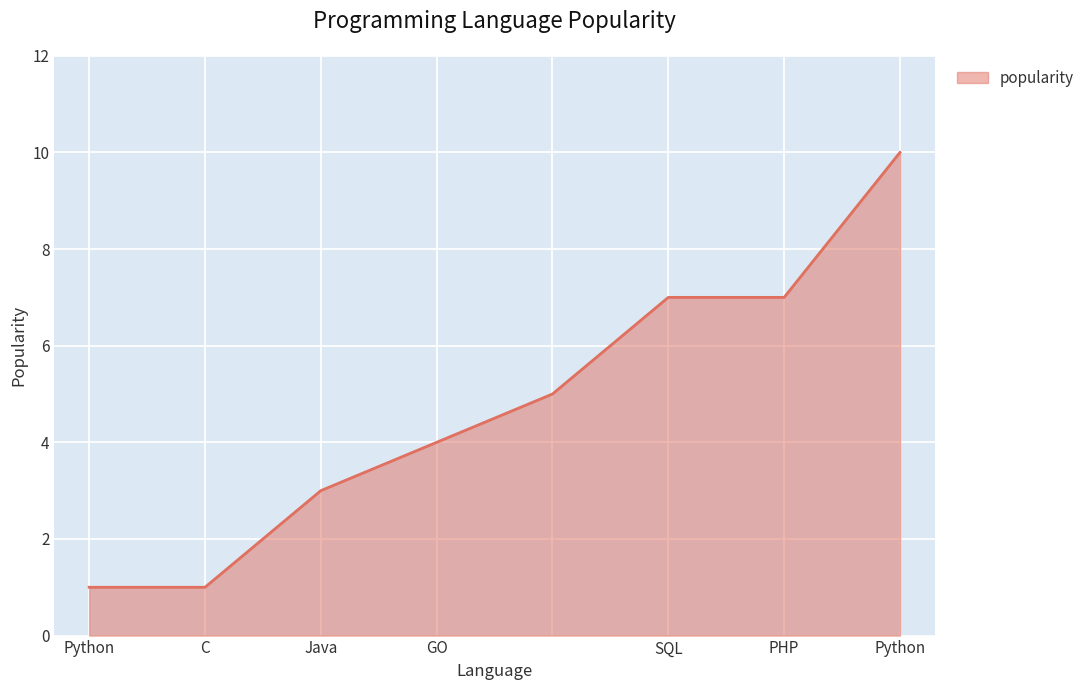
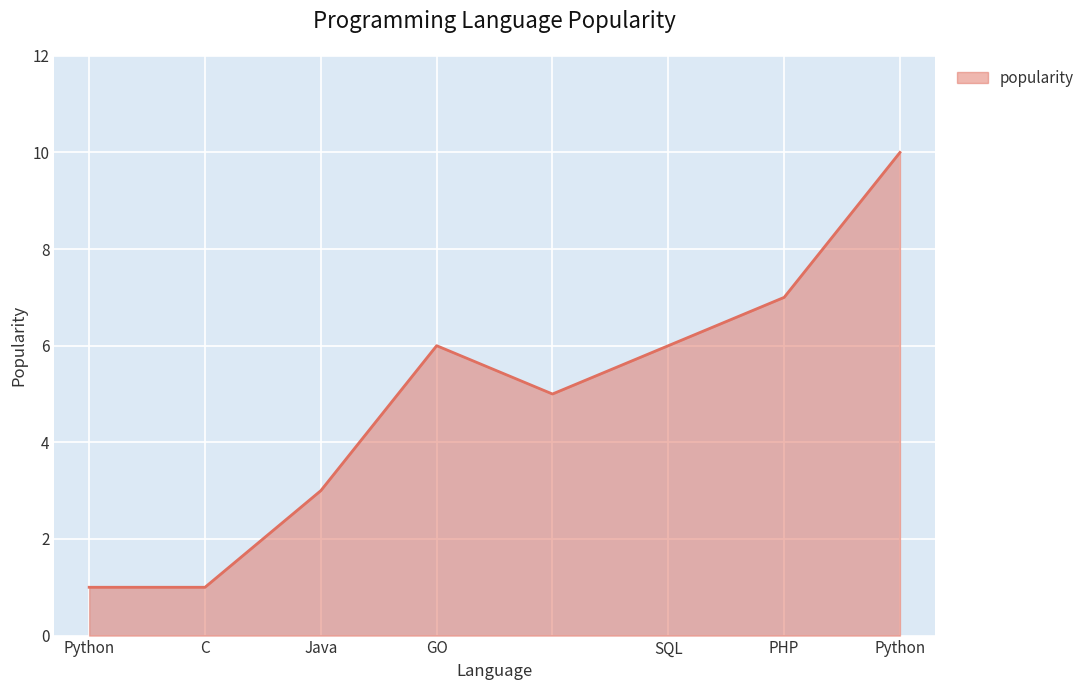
GO: 4 -> 6
SQL: 7 -> 6
